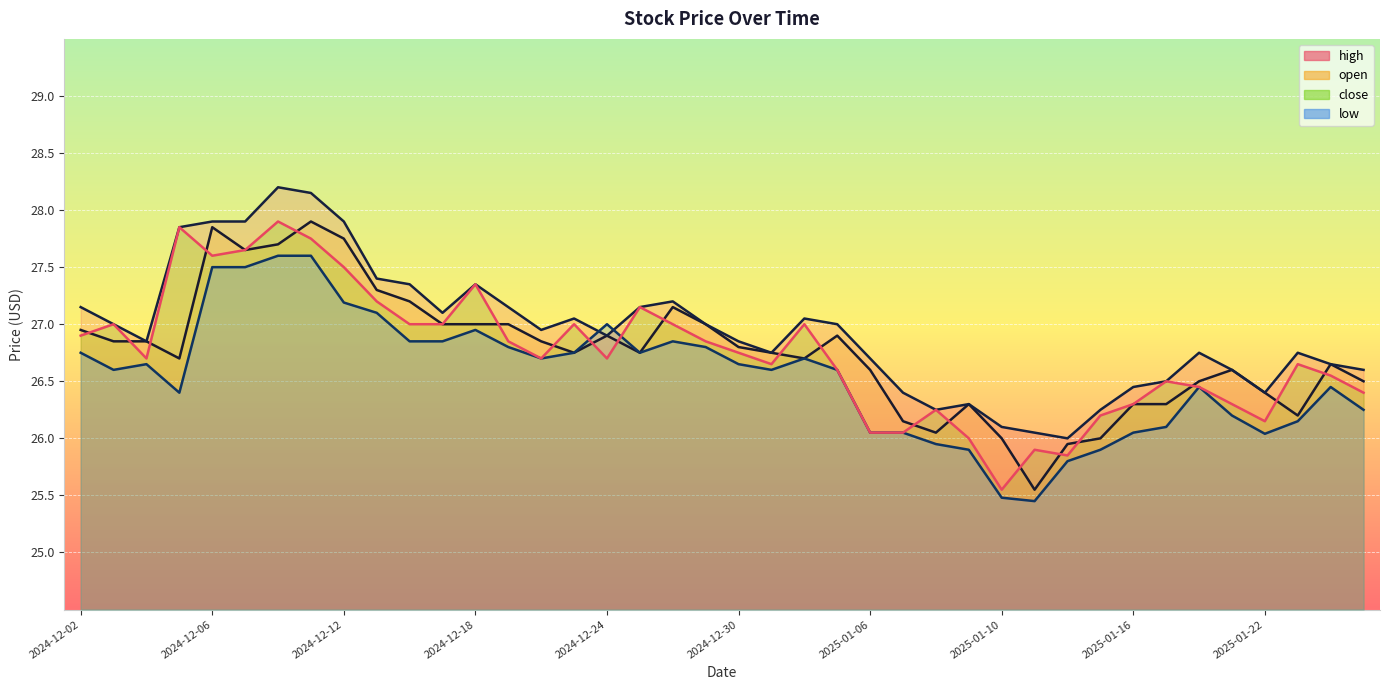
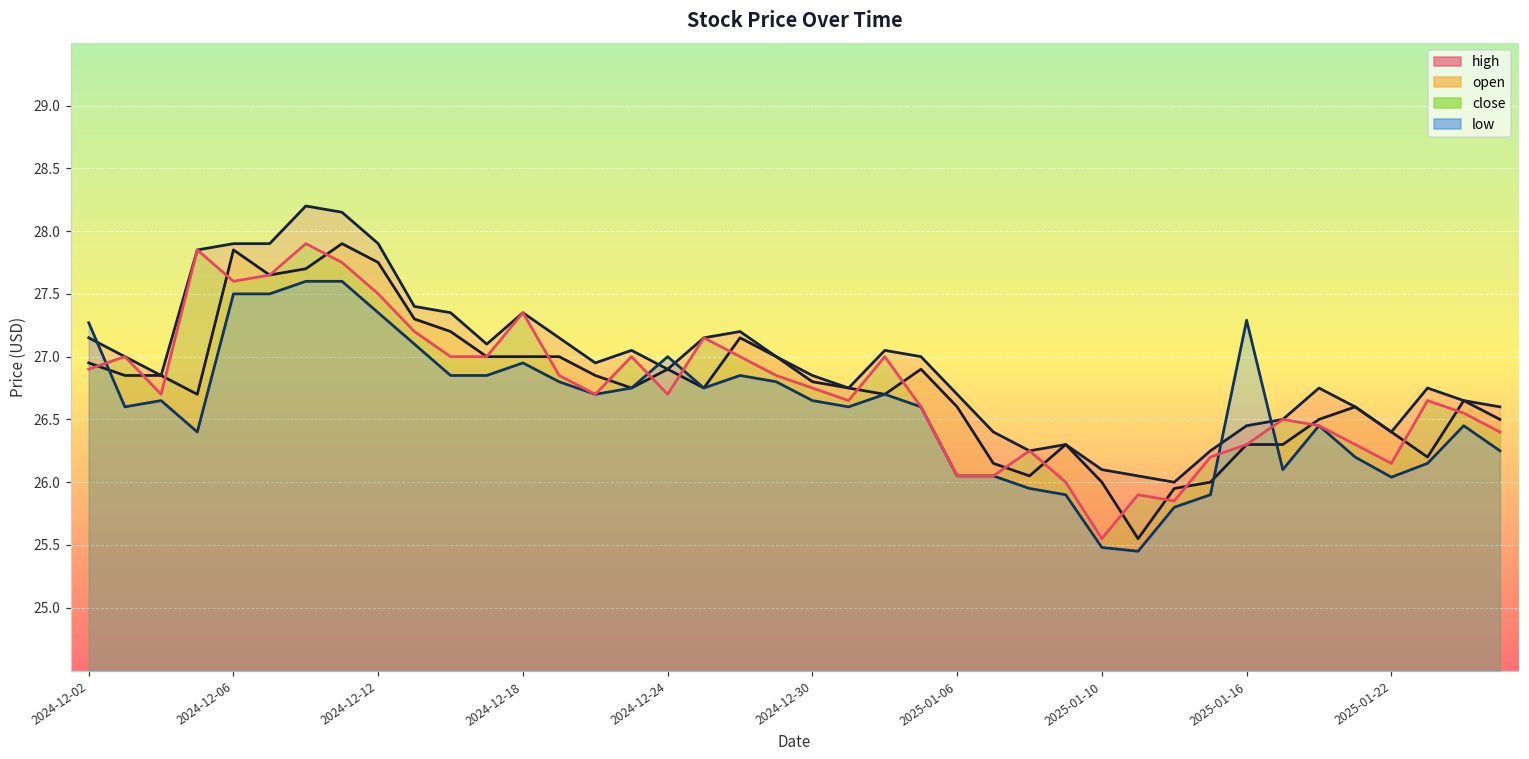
low, 2024-12-02: 26.75 -> 27.27
low, 2024-12-12: 27.19 -> 27.35
low, 2025-01-16: 26.05 -> 27.29
